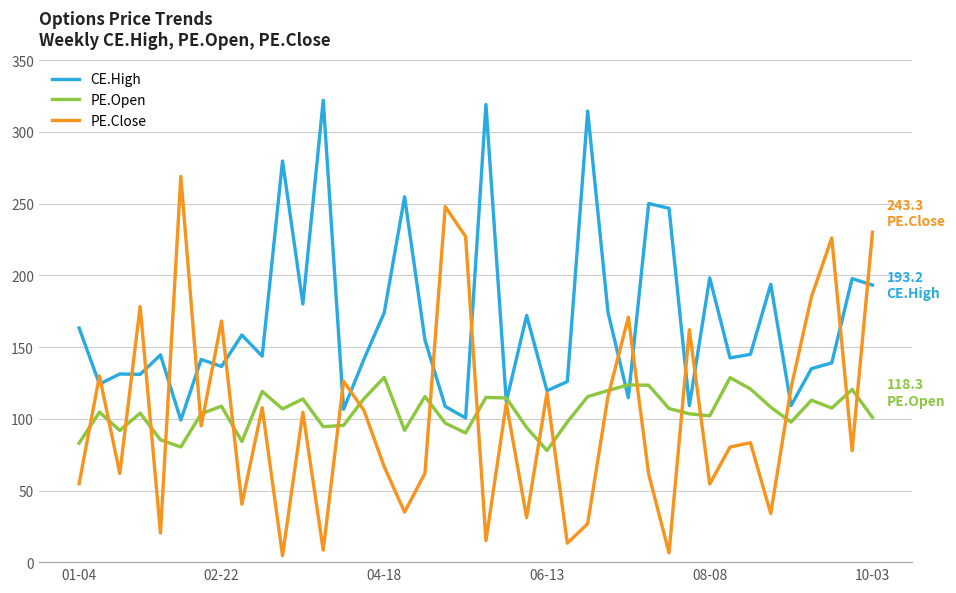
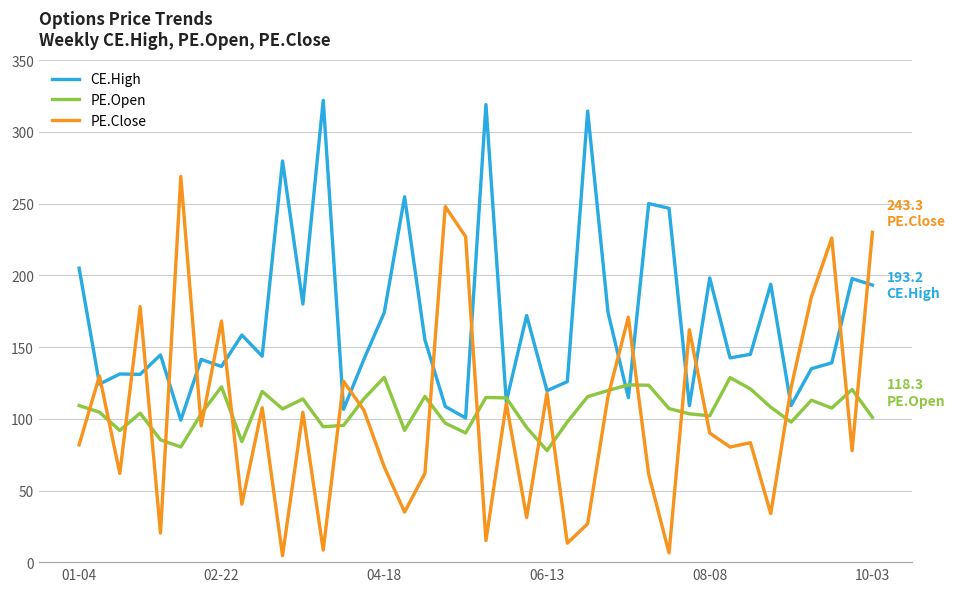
CE.High, 01-04: 163 -> 205
PE.Open, 01-04: 83 -> 109
PE.Close, 01-04: 55 -> 82
PE.Open, 02-22: 109 -> 122
PE.Close, 08-08: 55 -> 90
